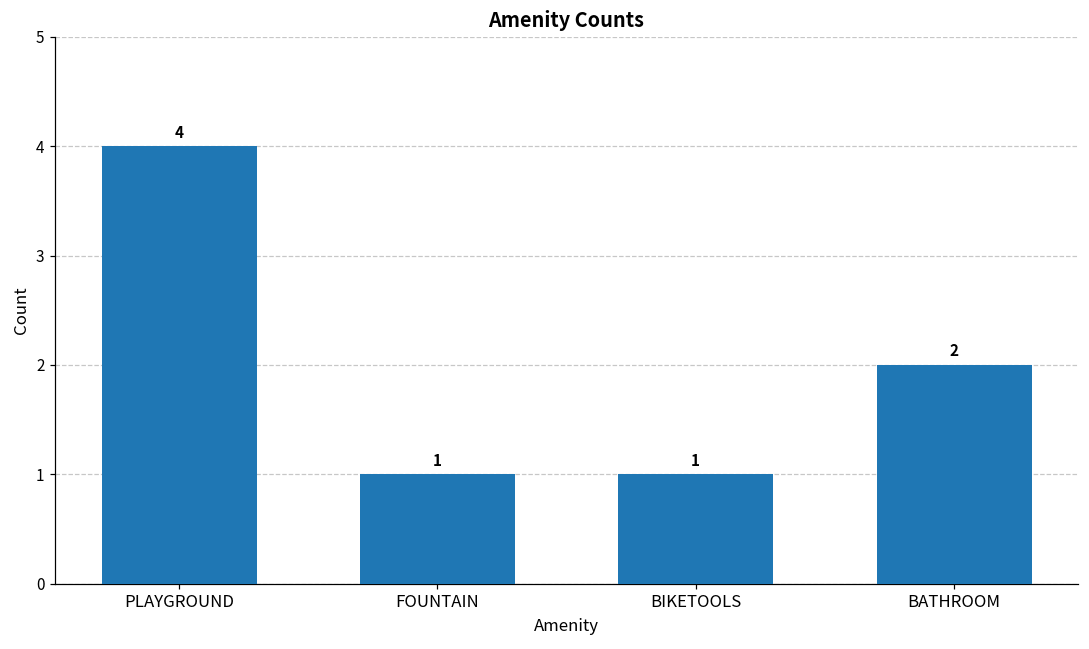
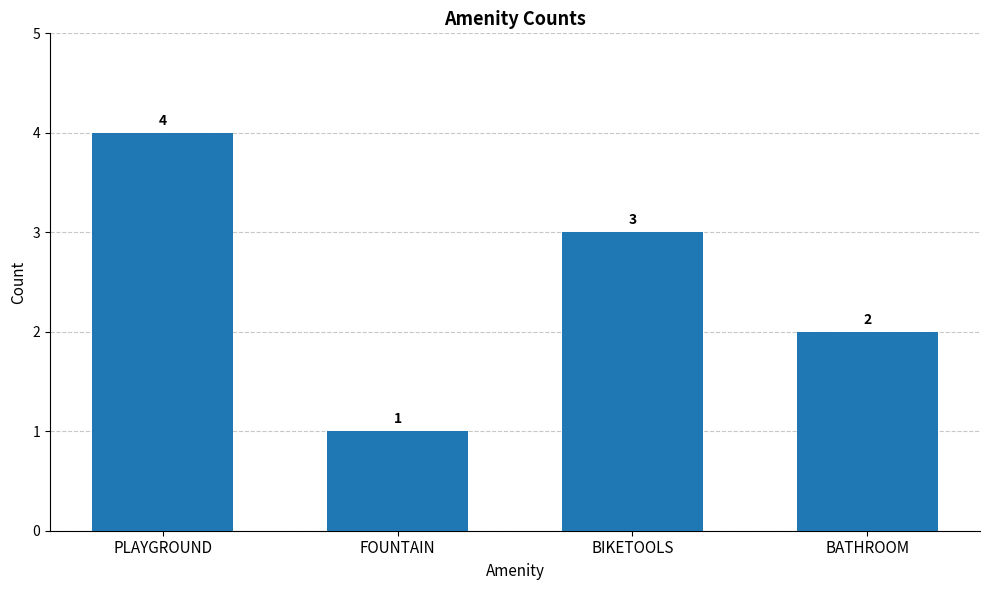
BIKETOOLS: 1 -> 3
